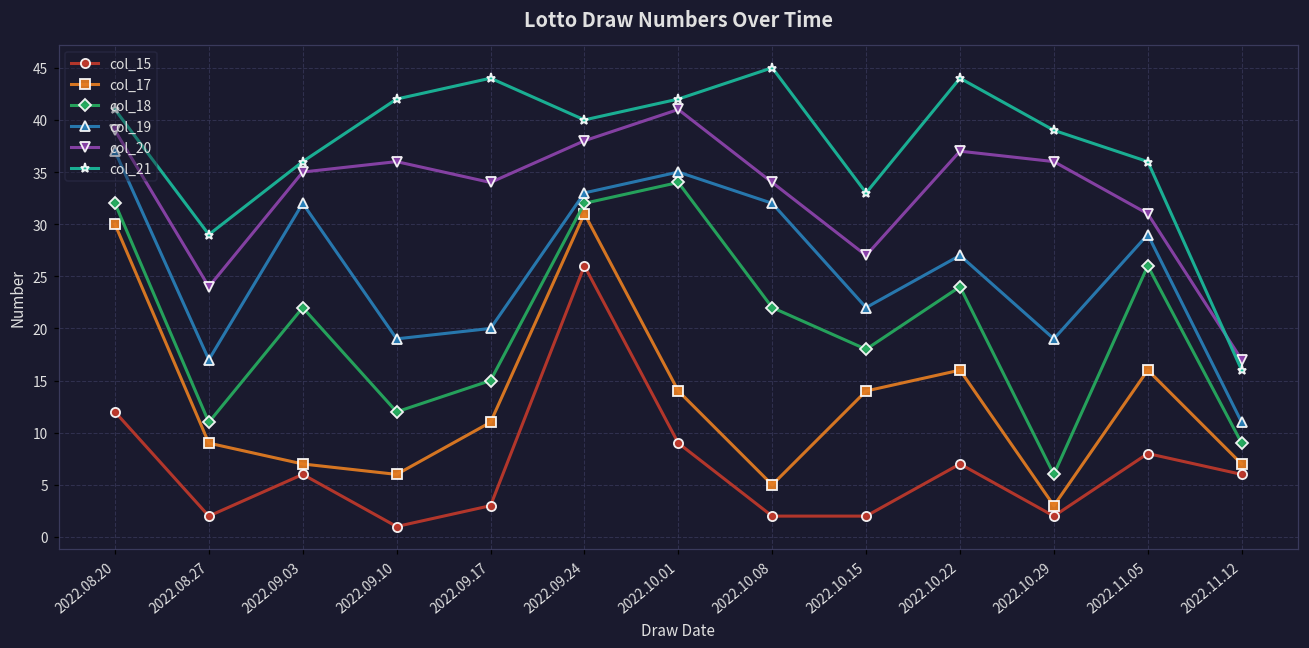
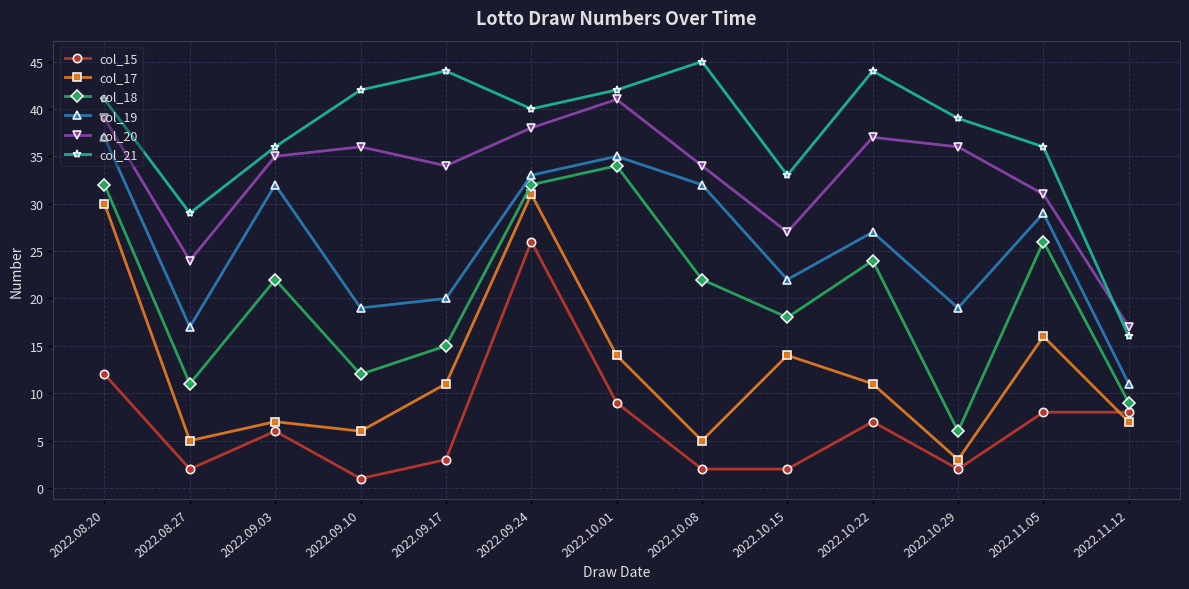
col_17, 2022.08.27: 9 -> 5
col_17, 2022.10.22: 16 -> 11
col_15, 2022.11.12: 6 -> 8
